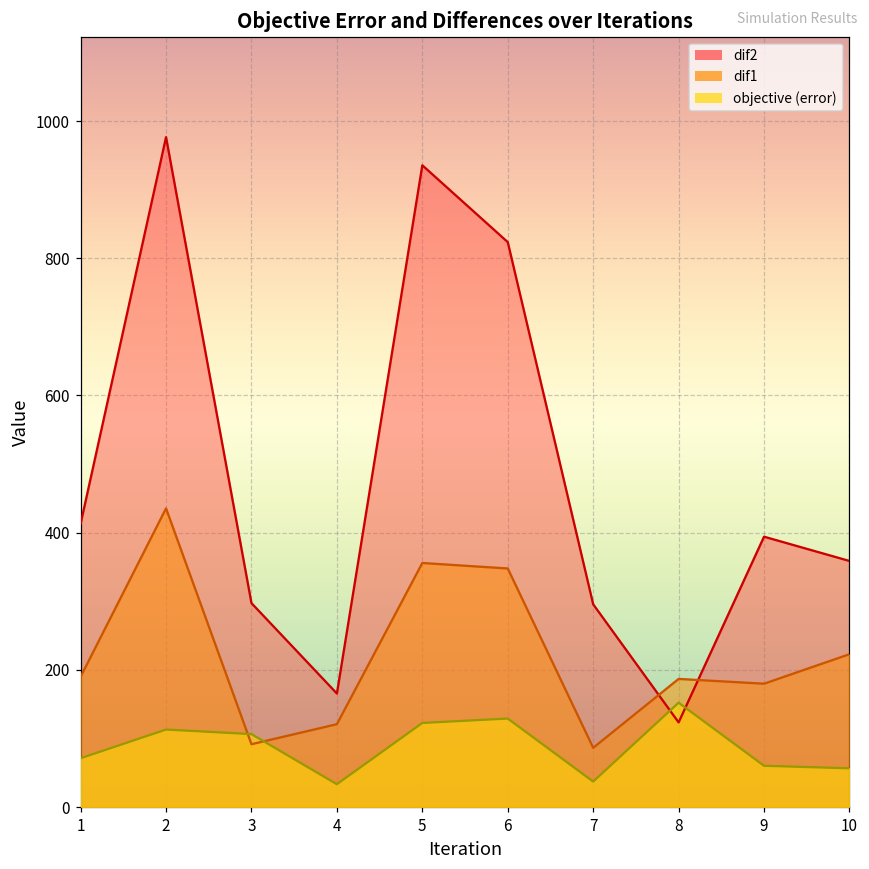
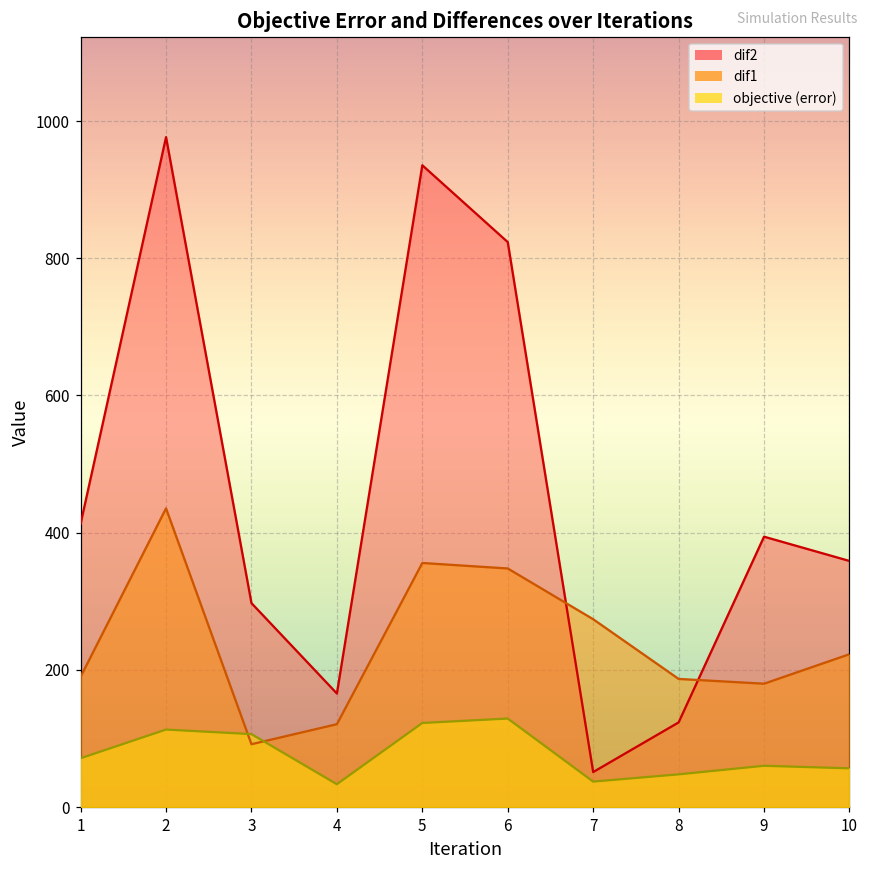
dif2, 7: 300 -> 50
dif1, 7: 90 -> 270
objective (error), 8: 150 -> 50
